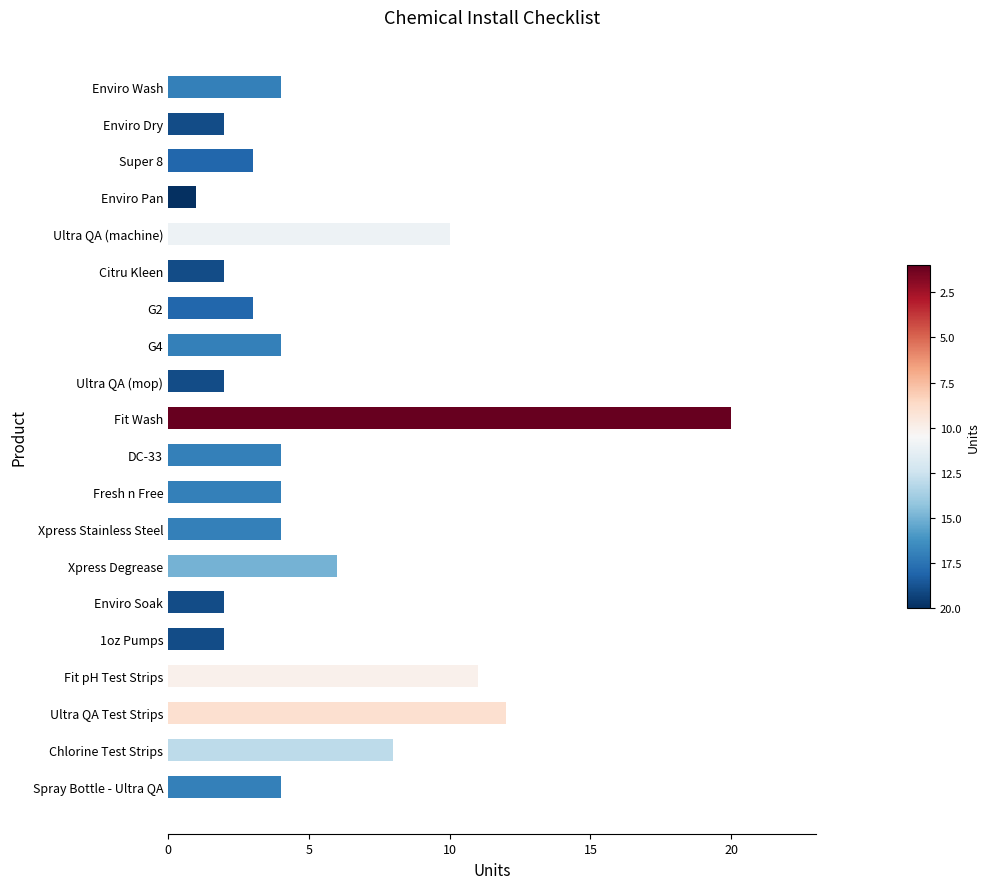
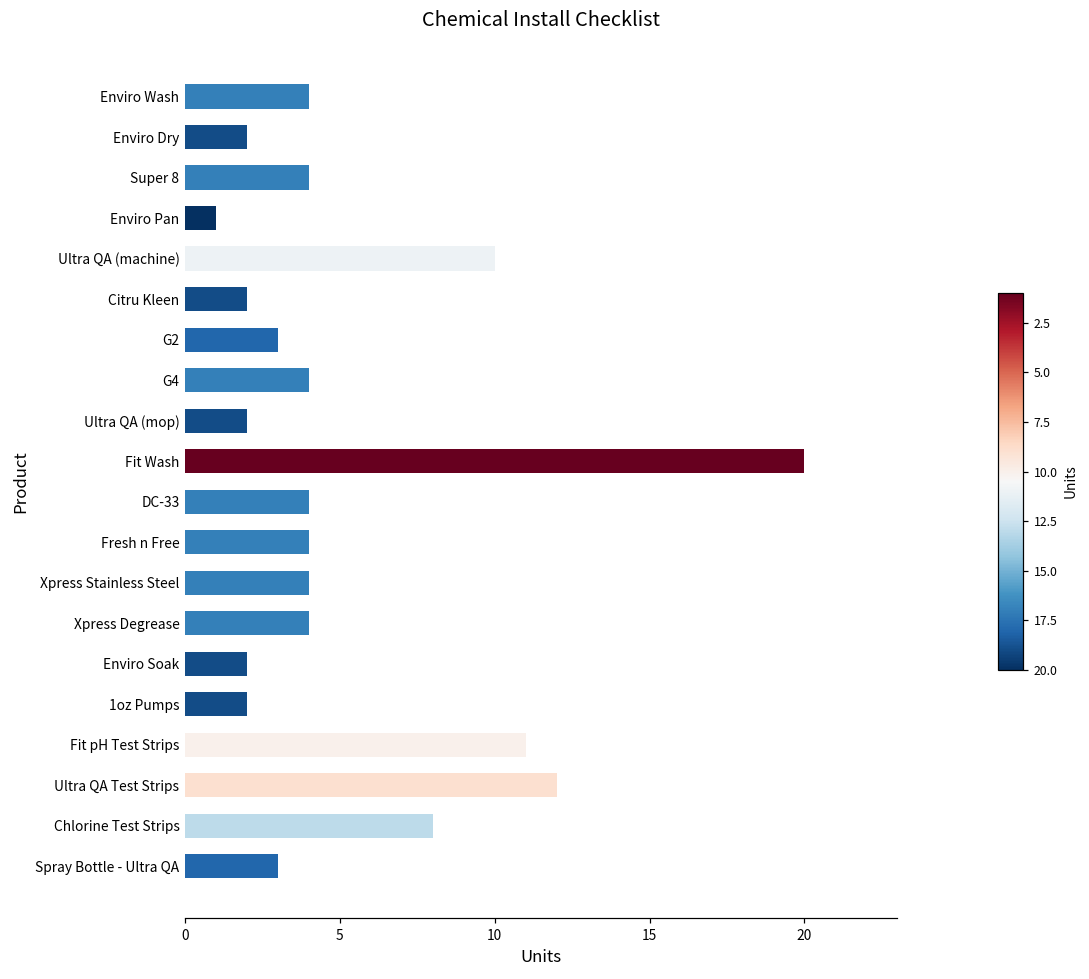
Super 8: 3 -> 4
Xpress Degrease: 6 -> 4
Spray Bottle - Ultra QA: 4 -> 3
